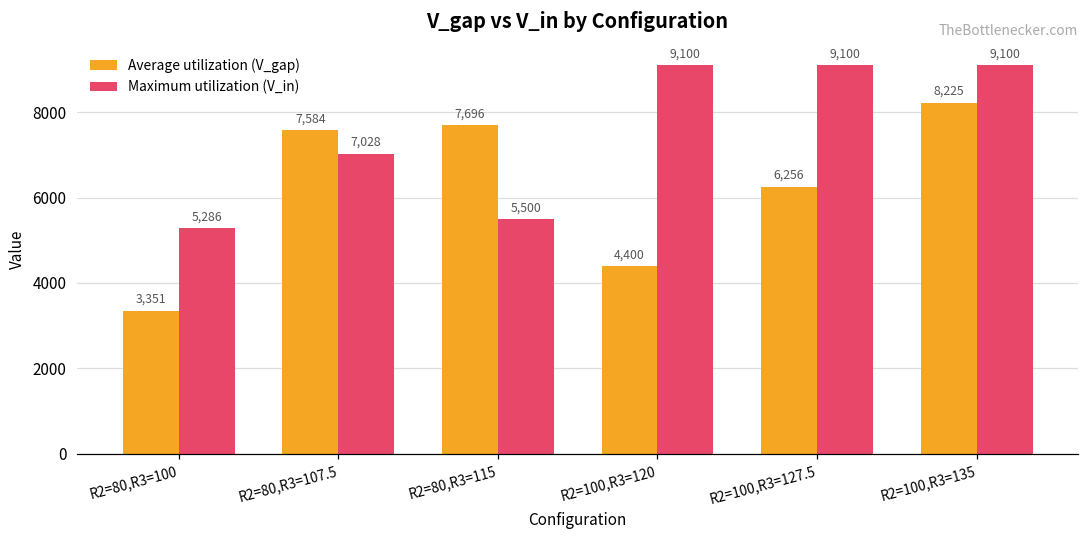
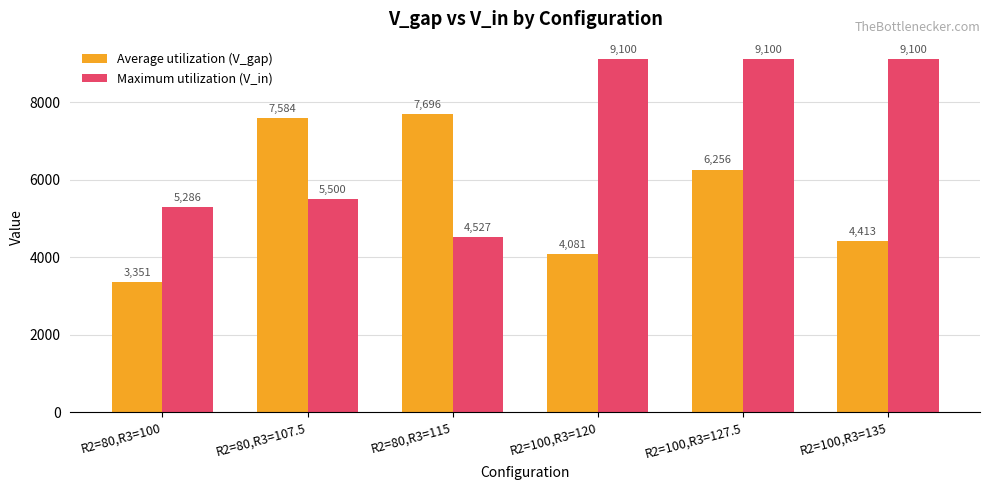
Maximum utilization (V_in), R2=80,R3=107.5: 7,028 -> 5,500
Maximum utilization (V_in), R2=80,R3=115: 5,500 -> 4,527
Average utilization (V_gap), R2=100,R3=120: 4,400 -> 4,081
Average utilization (V_gap), R2=100,R3=135: 8,225 -> 4,413
